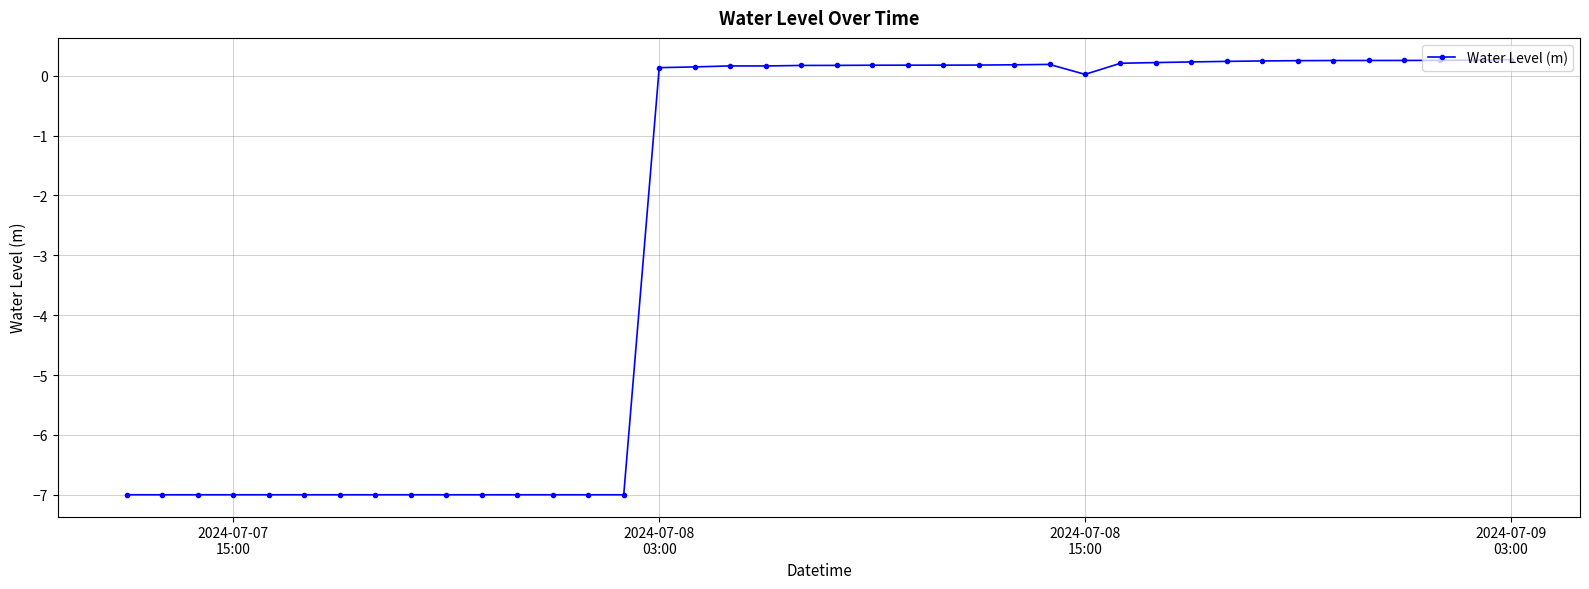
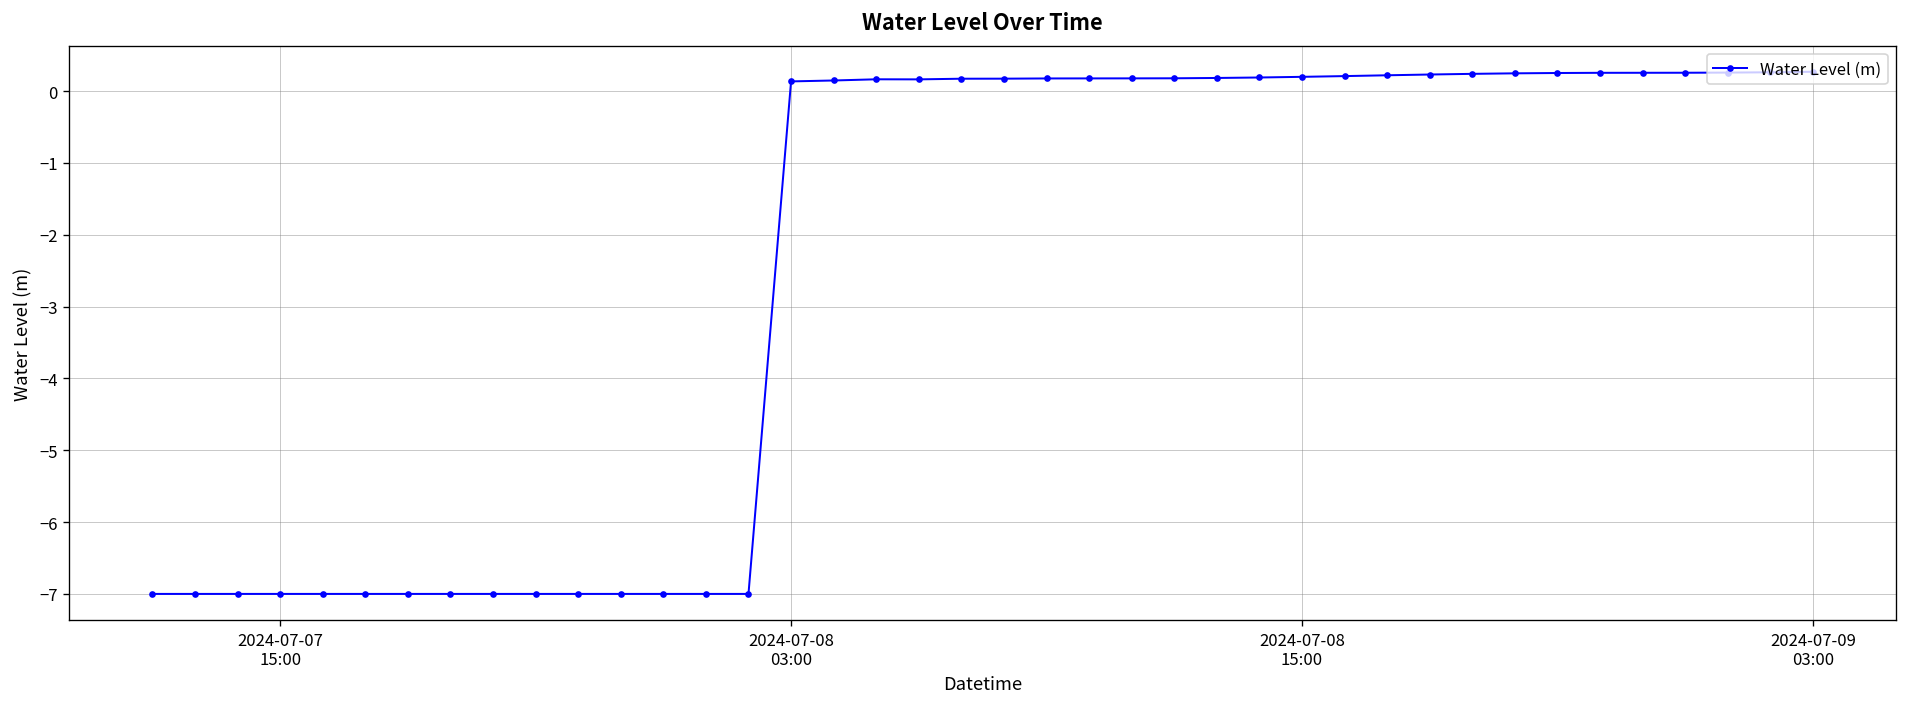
2024-07-08 15:00: 0.0 -> 0.2
